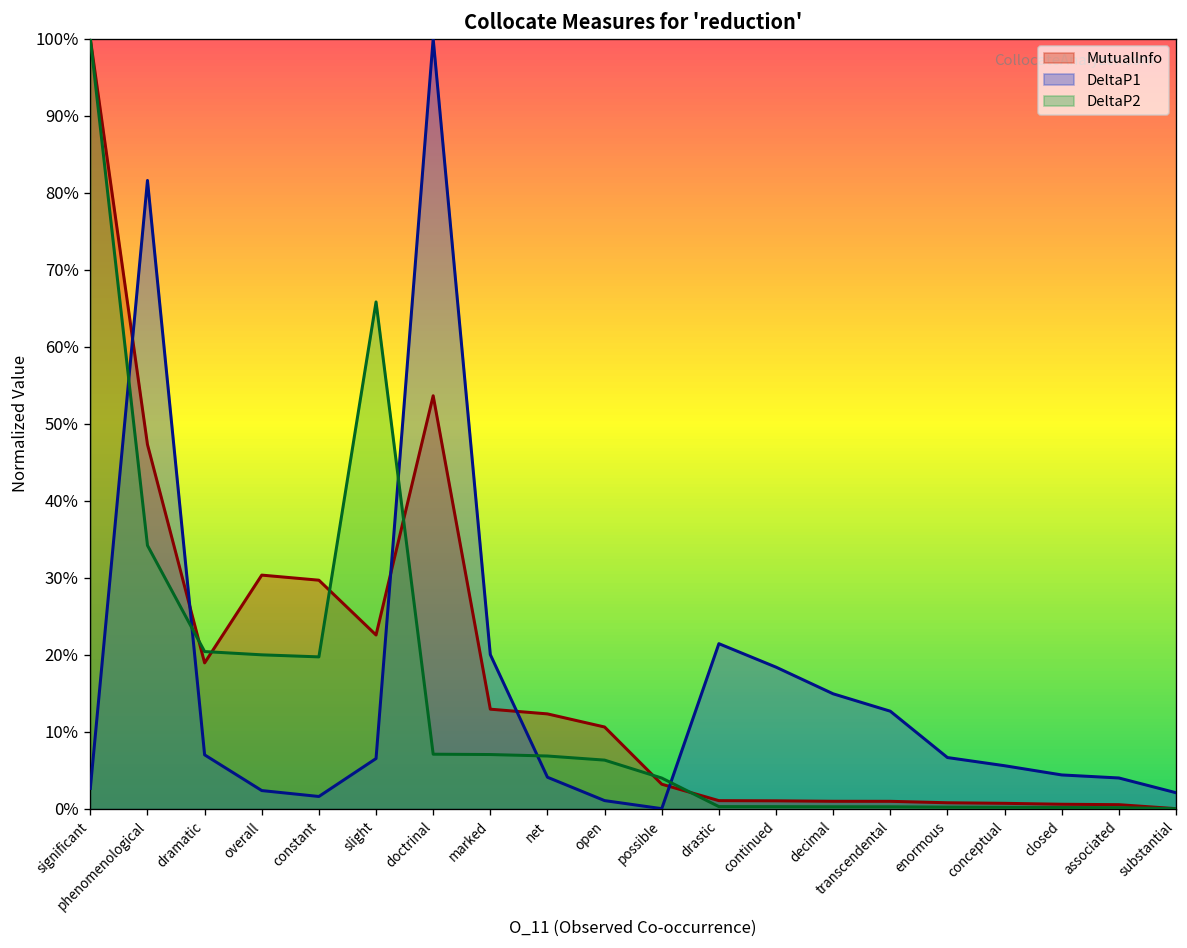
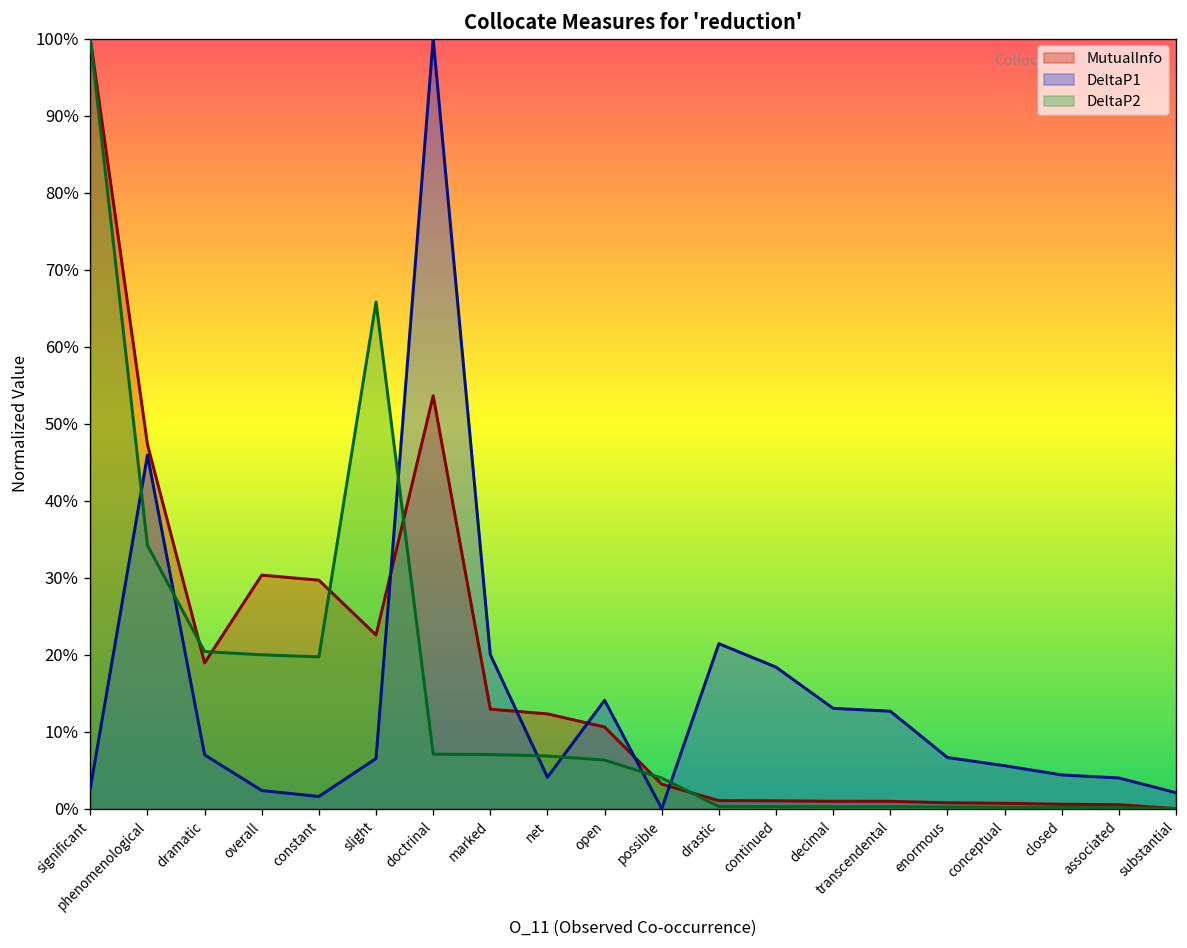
DeltaP1, phenomenological: 82% -> 46%
DeltaP1, open: 1% -> 14%
DeltaP1, decimal: 15% -> 13%
